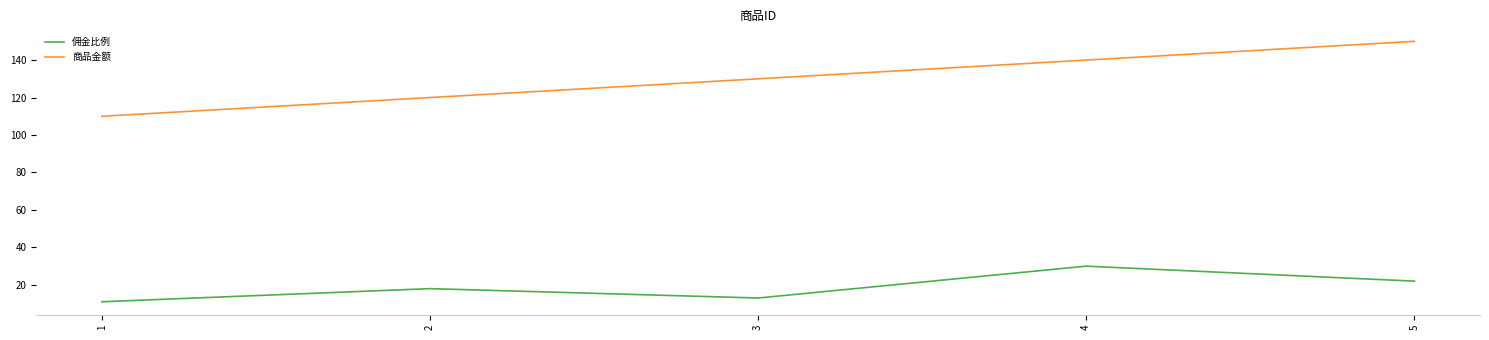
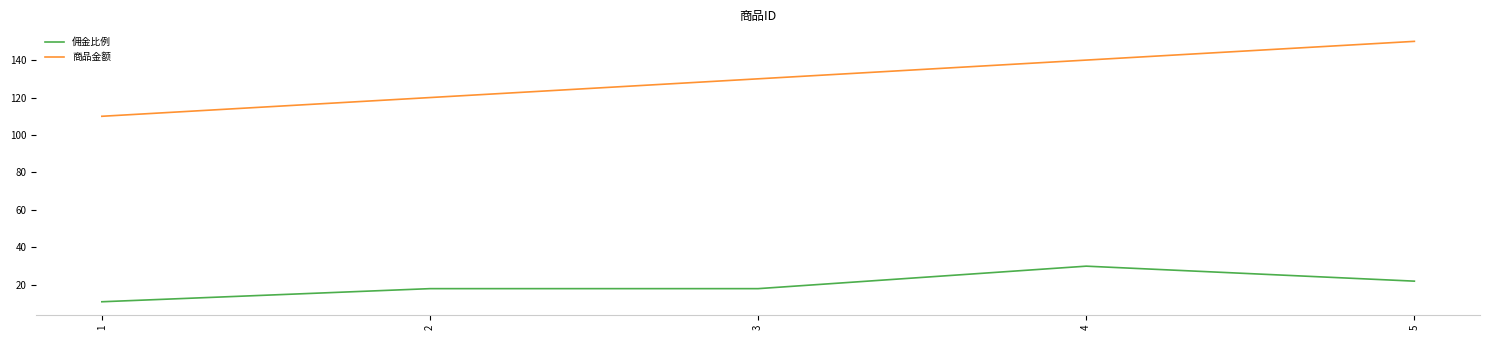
佣金比例, 3: 13 -> 18
